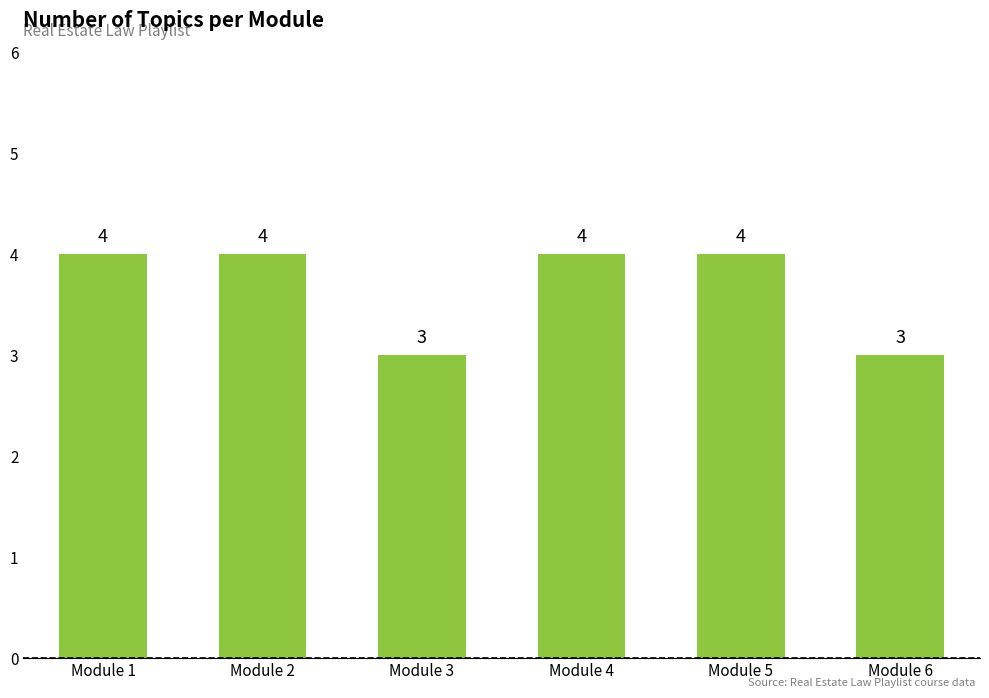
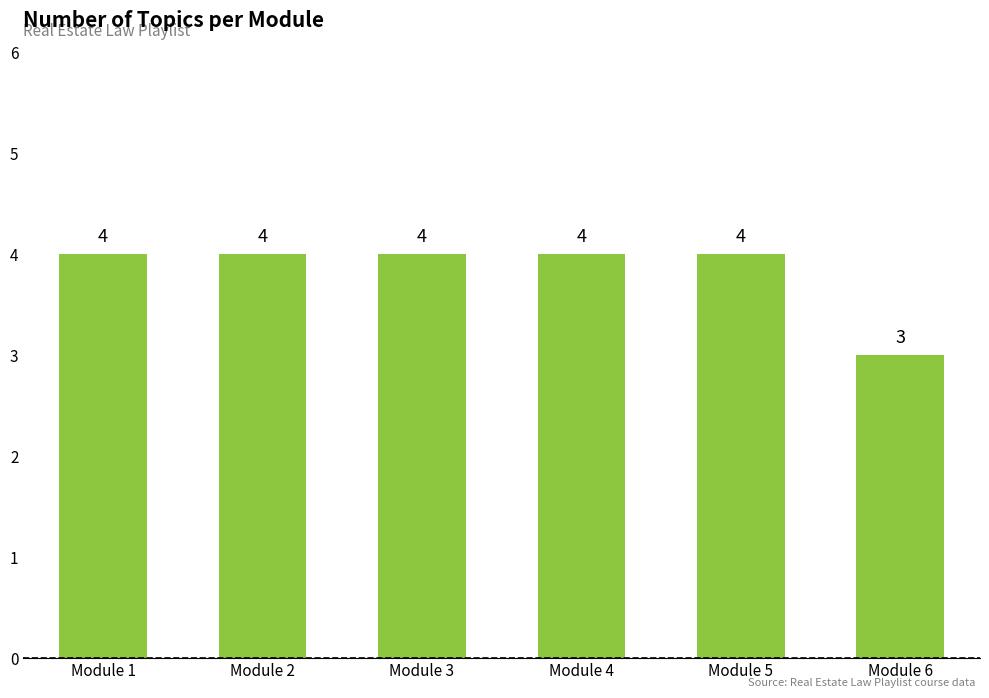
Module 3: 3 -> 4
